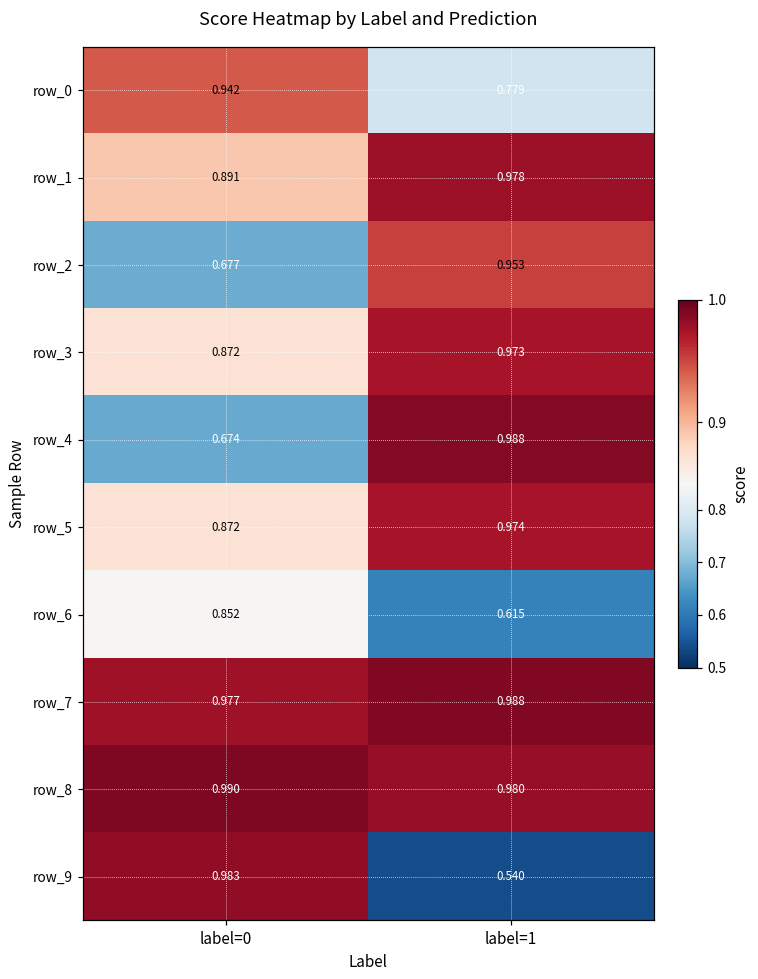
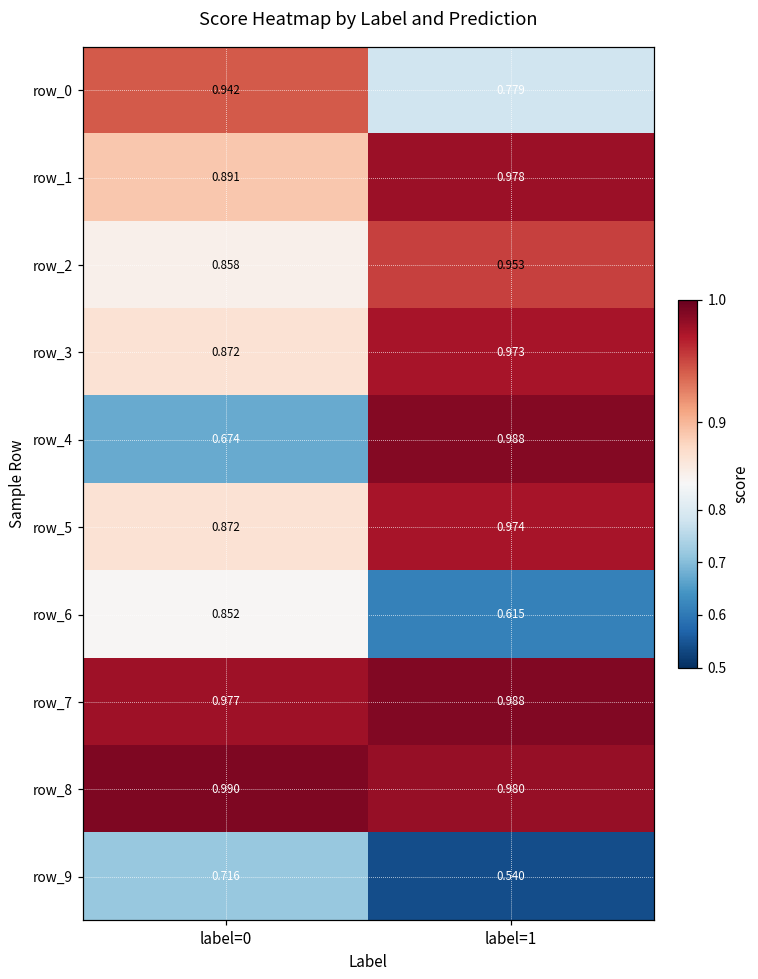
row_2, label=0: 0.677 -> 0.858
row_9, label=0: 0.983 -> 0.716
